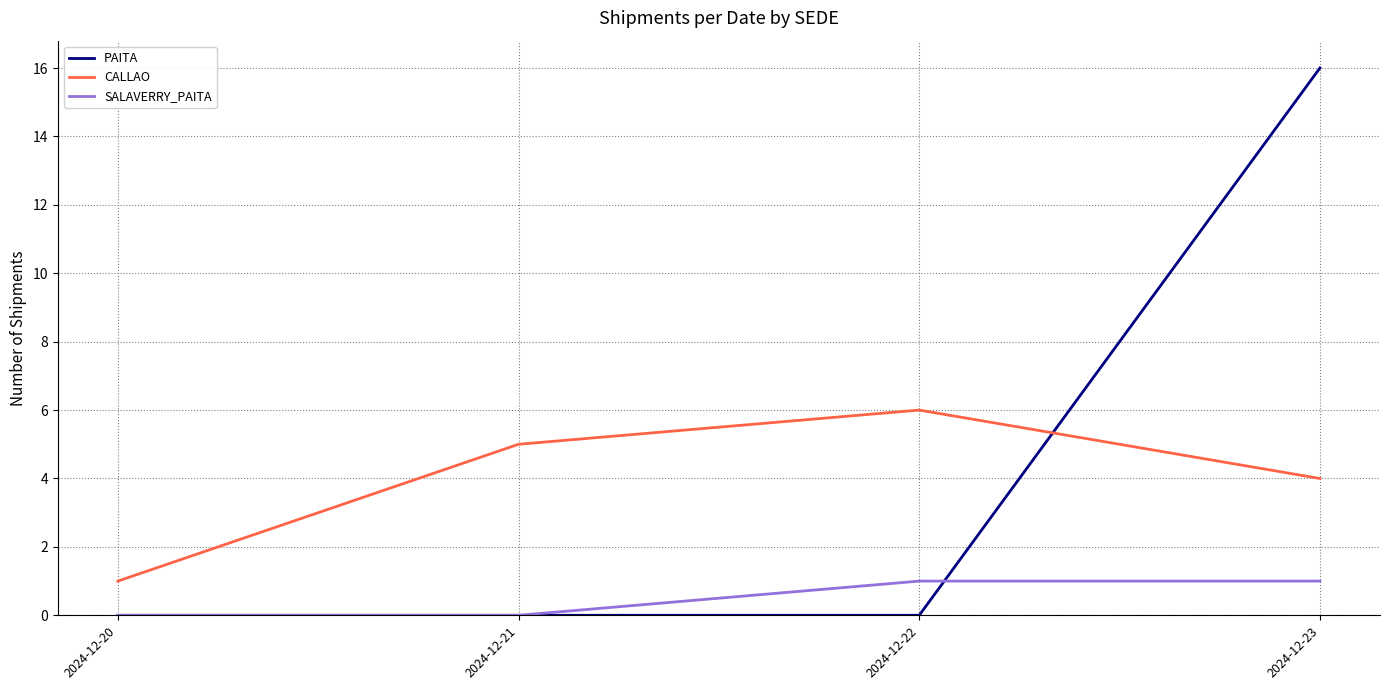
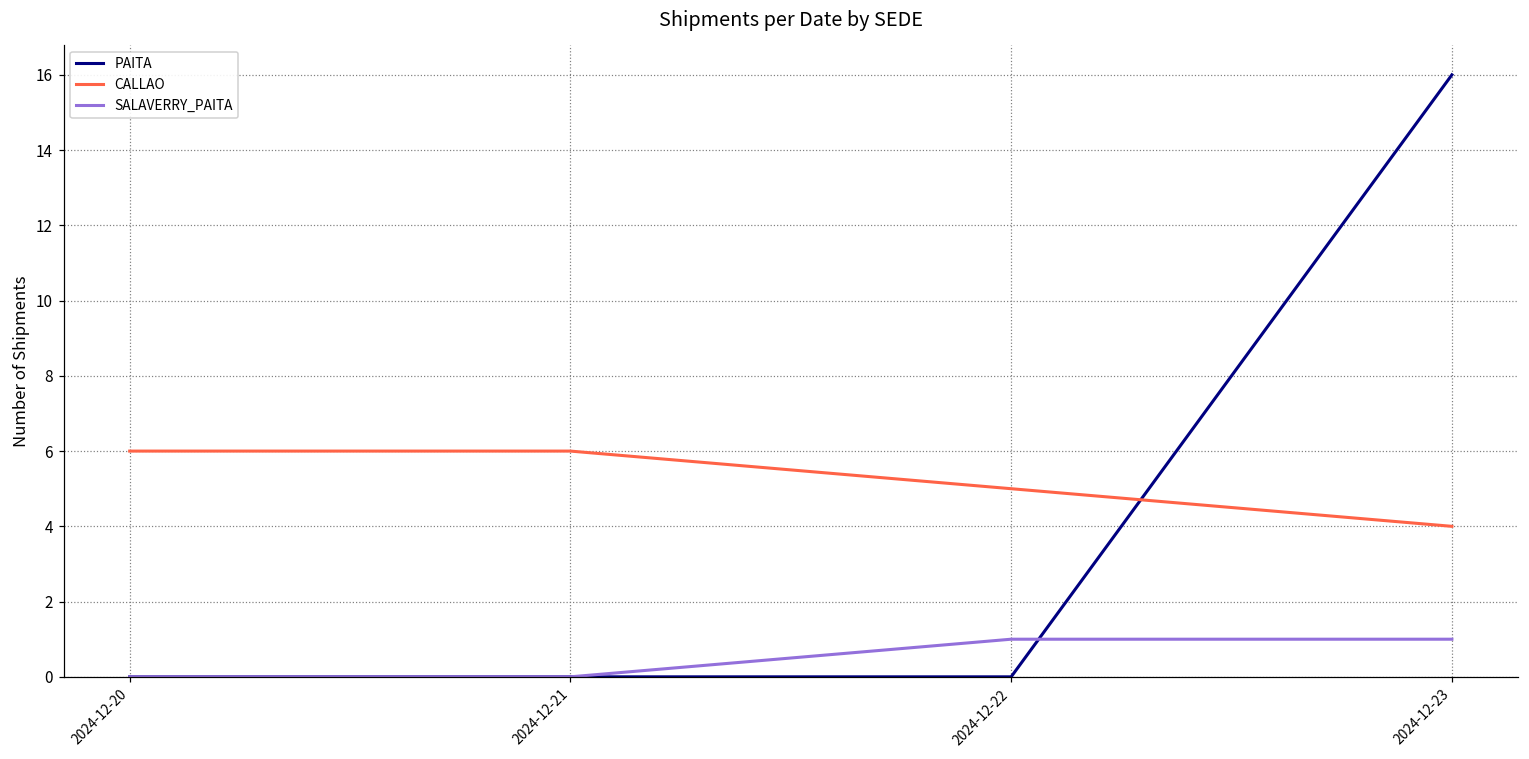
CALLAO, 2024-12-20: 1 -> 6
CALLAO, 2024-12-21: 5 -> 6
CALLAO, 2024-12-22: 6 -> 5
